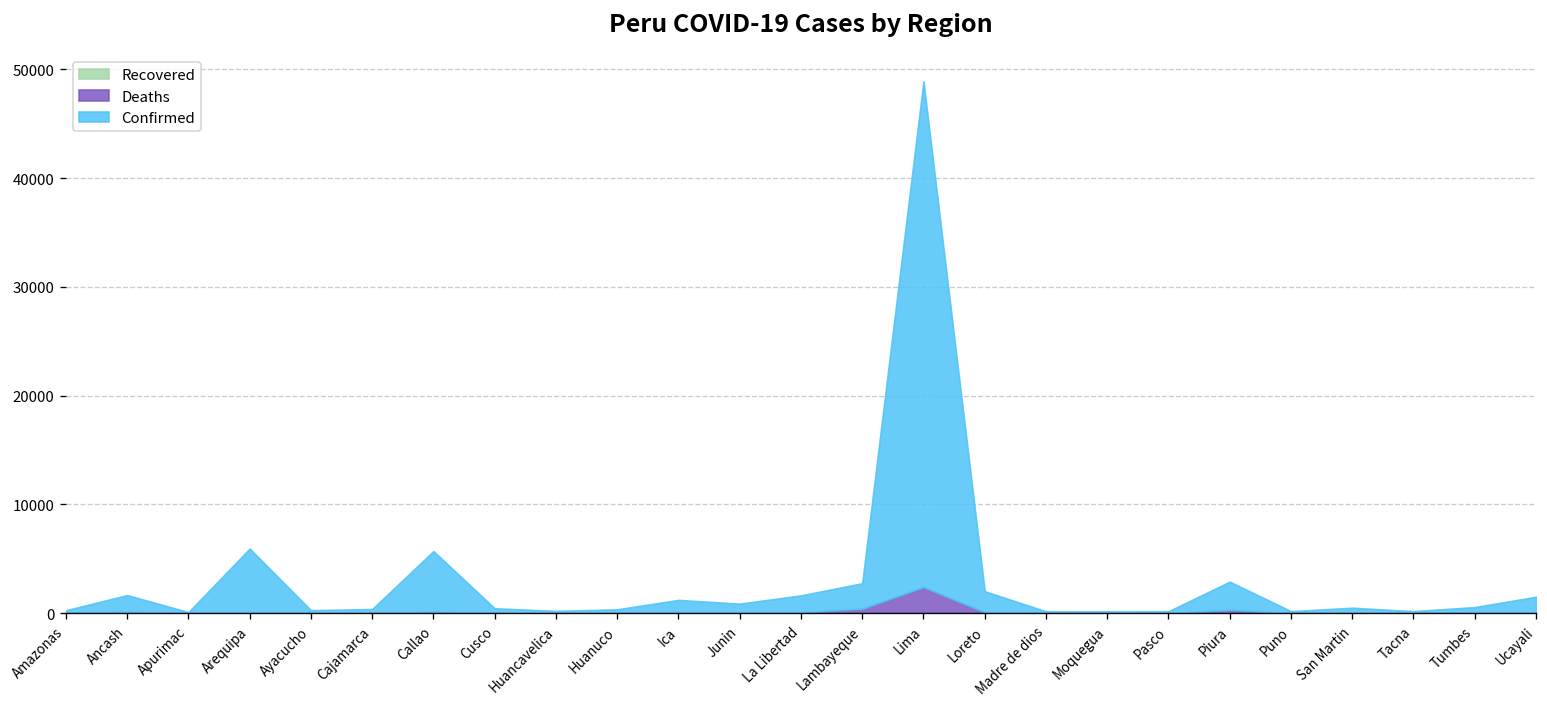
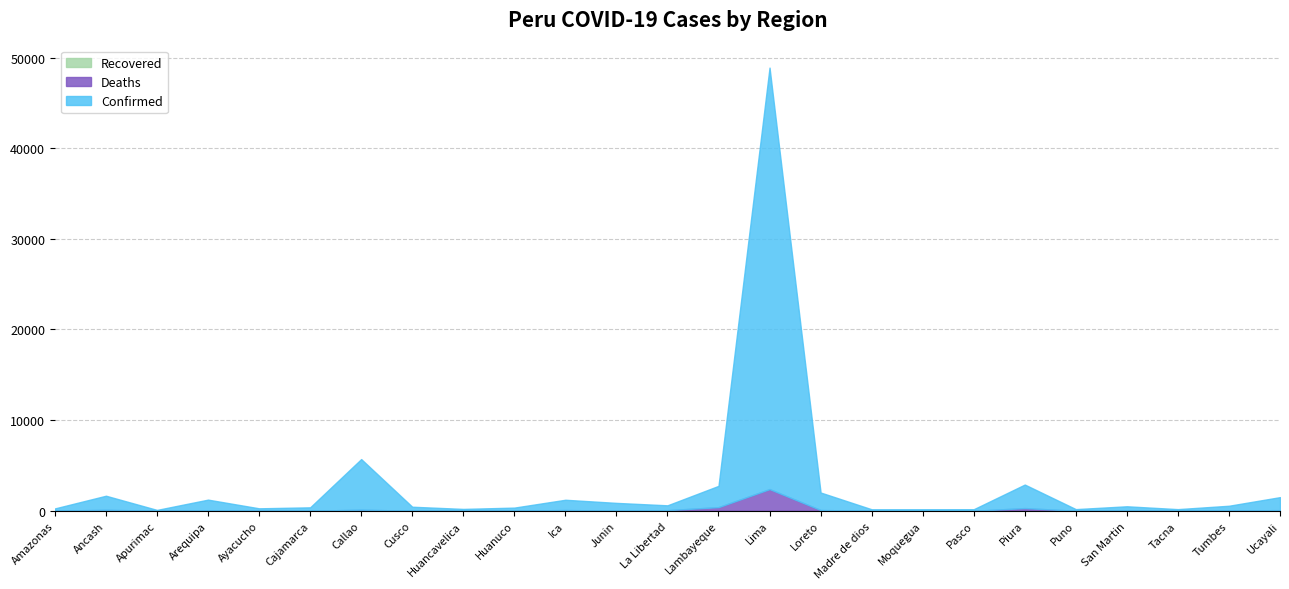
Confirmed, Arequipa: 6000 -> 1000
Confirmed, La Libertad: 2000 -> 1000
